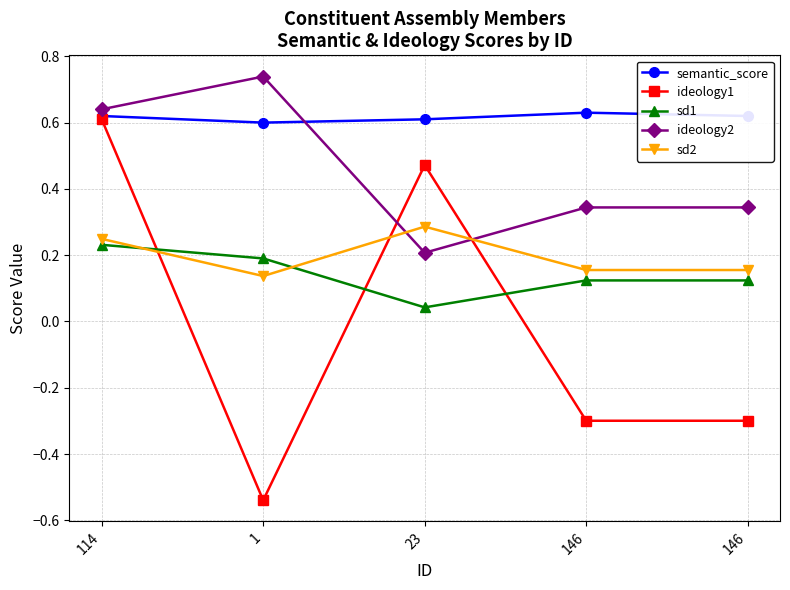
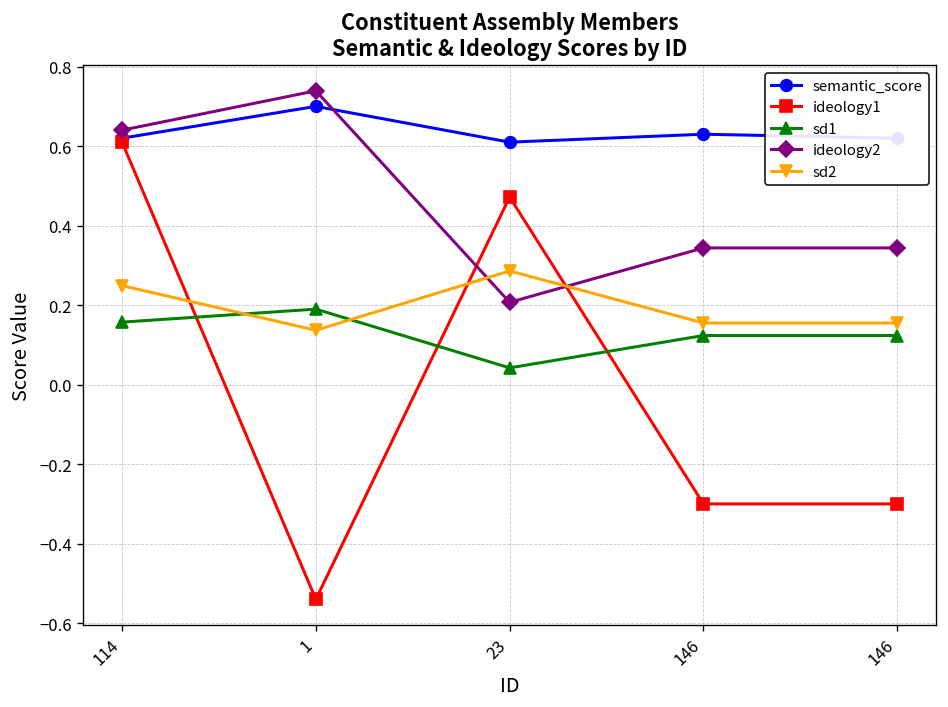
sd1, 114: 0.23 -> 0.16
semantic_score, 1: 0.6 -> 0.7
